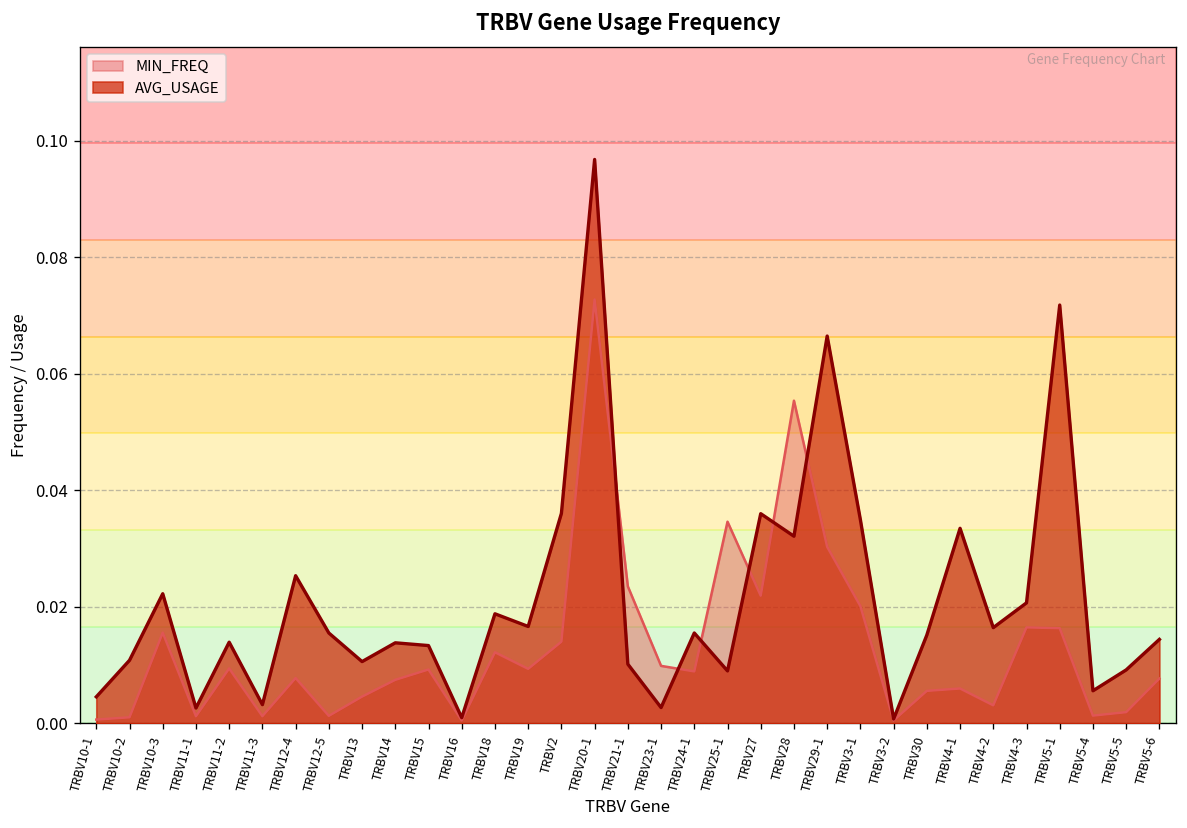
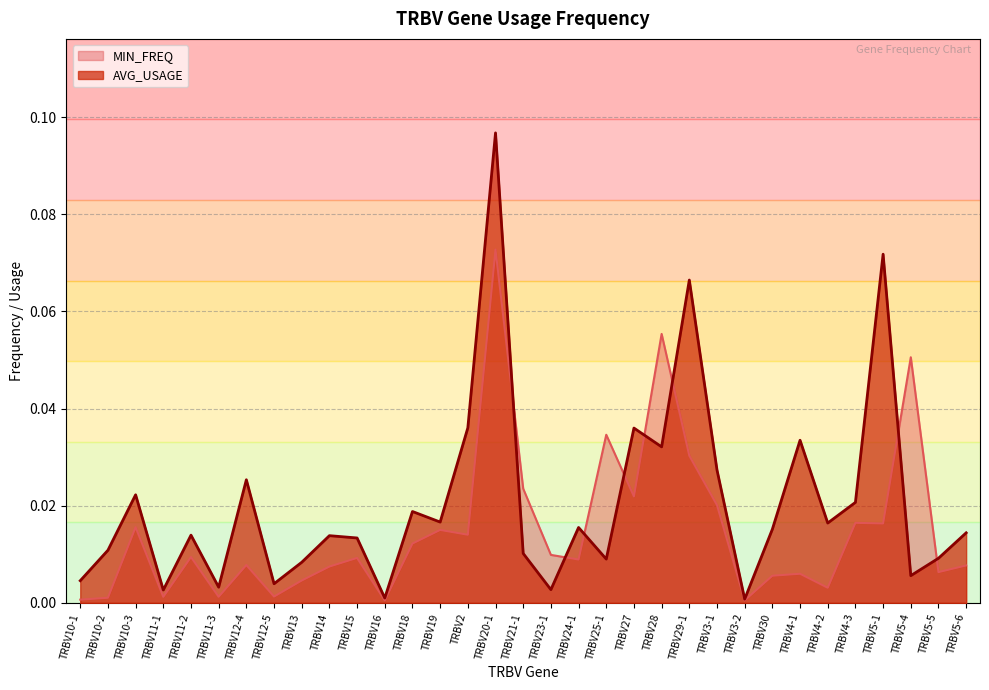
AVG_USAGE, TRBV12-5: 0.016 -> 0.004
AVG_USAGE, TRBV13: 0.011 -> 0.008
MIN_FREQ, TRBV19: 0.009 -> 0.015
AVG_USAGE, TRBV3-1: 0.035 -> 0.027
MIN_FREQ, TRBV5-4: 0.001 -> 0.051
MIN_FREQ, TRBV5-5: 0.002 -> 0.006
